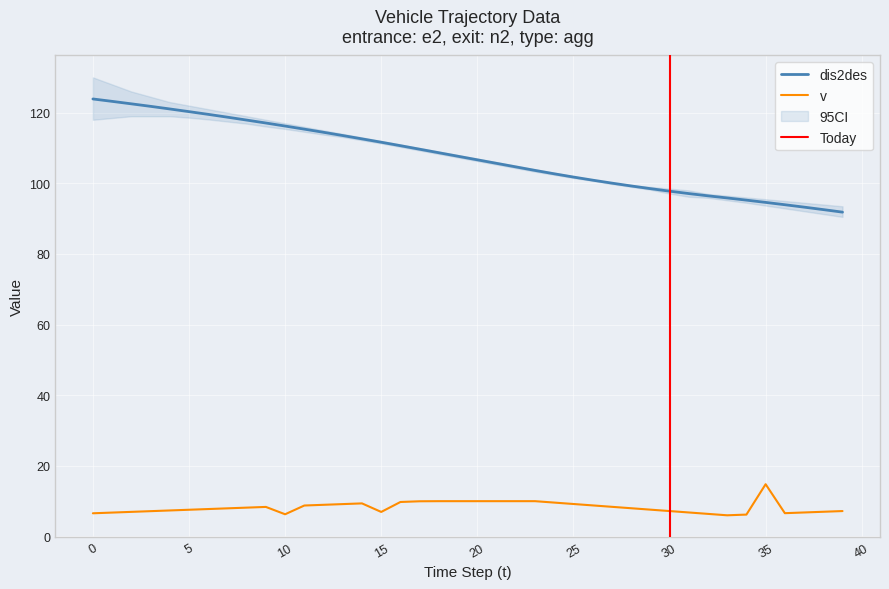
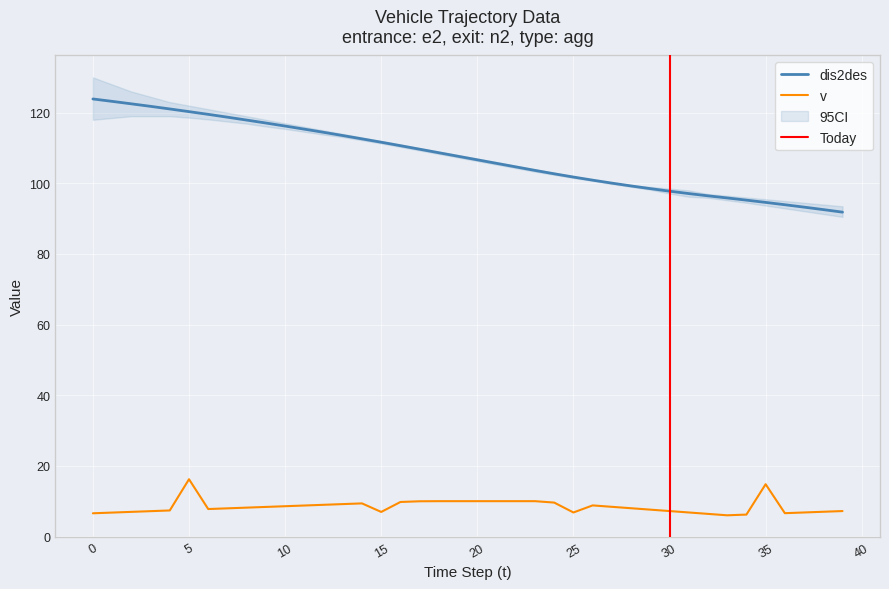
v, 5: 8 -> 16
v, 10: 6 -> 9
v, 25: 9 -> 7
